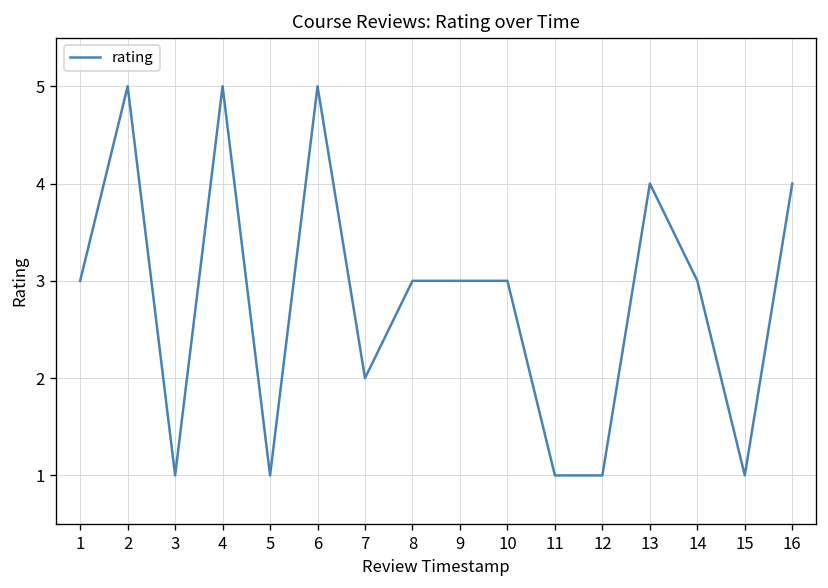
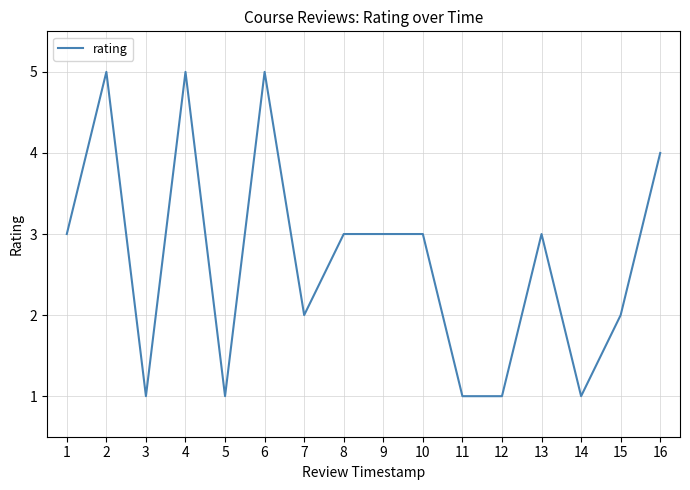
13: 4 -> 3
14: 3 -> 1
15: 1 -> 2
